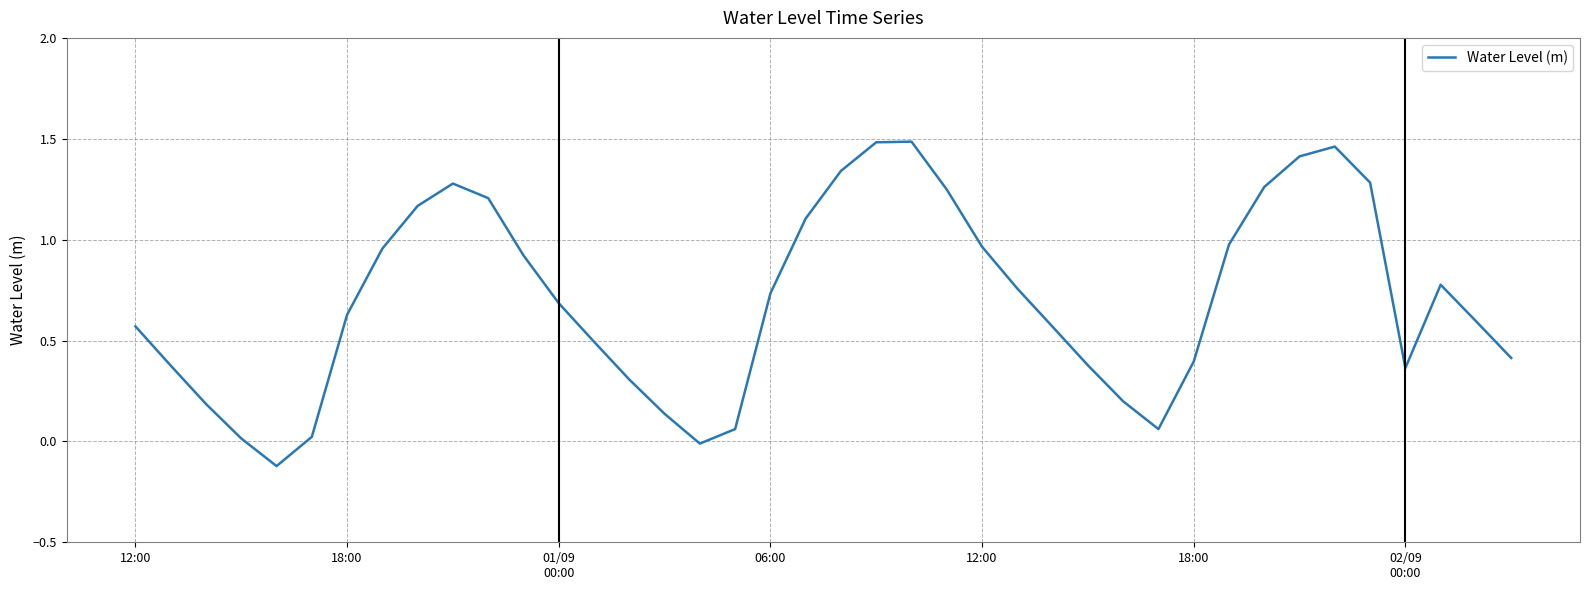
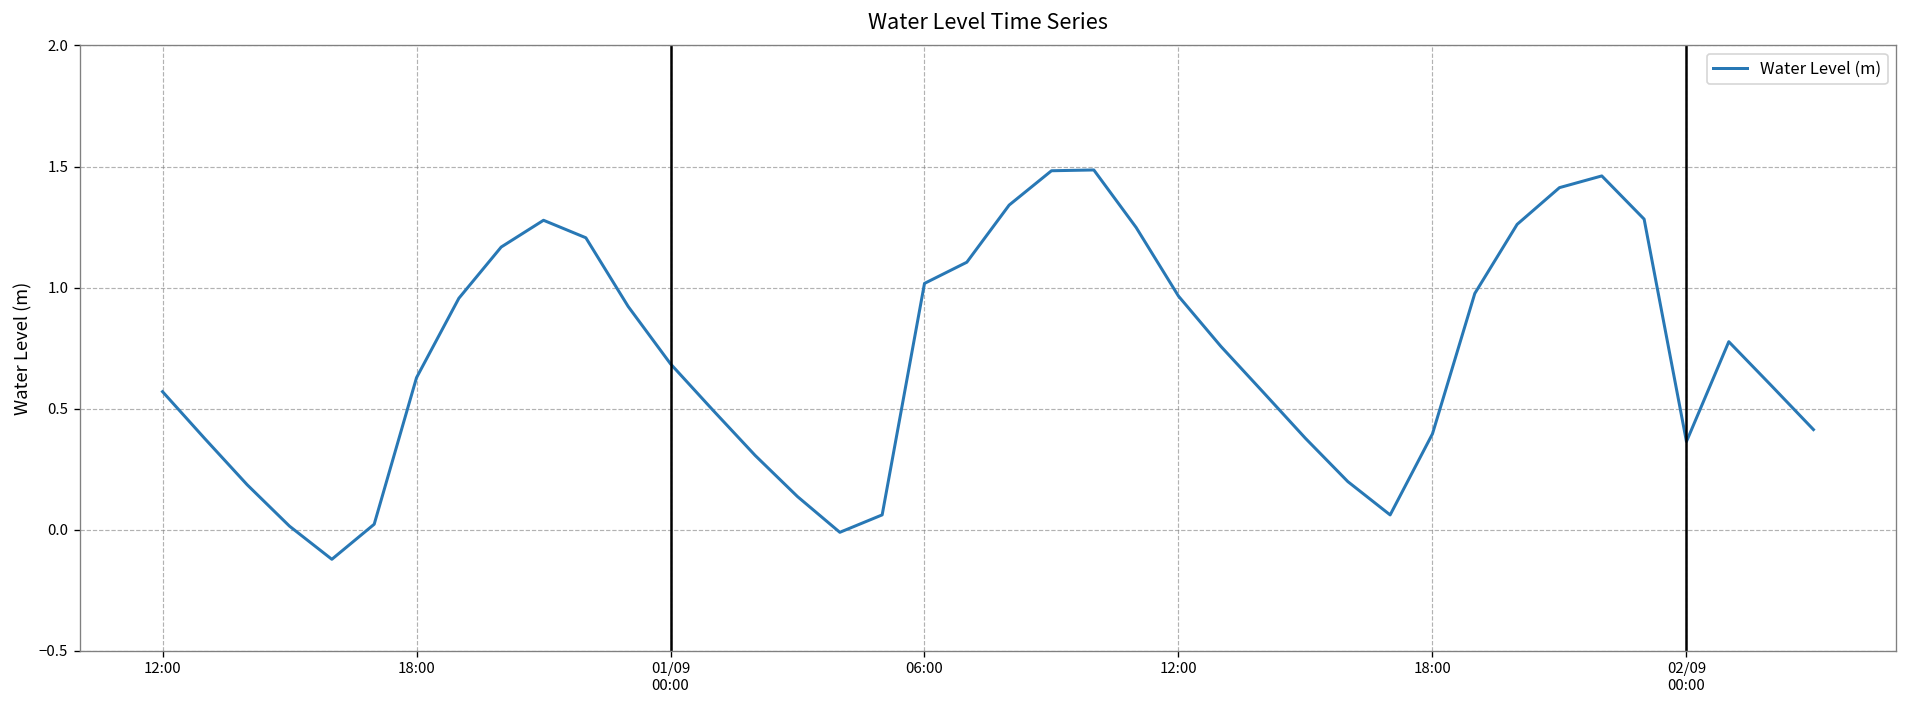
06:00: 0.73 -> 1.02
